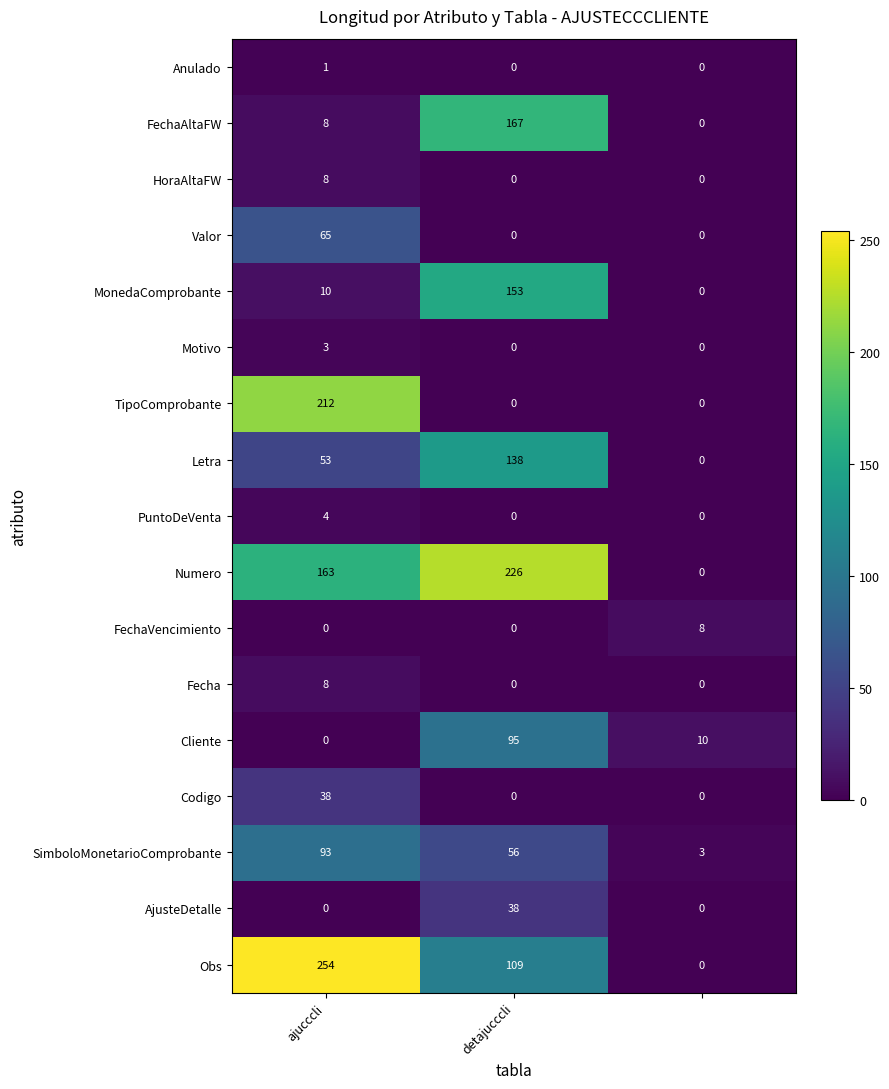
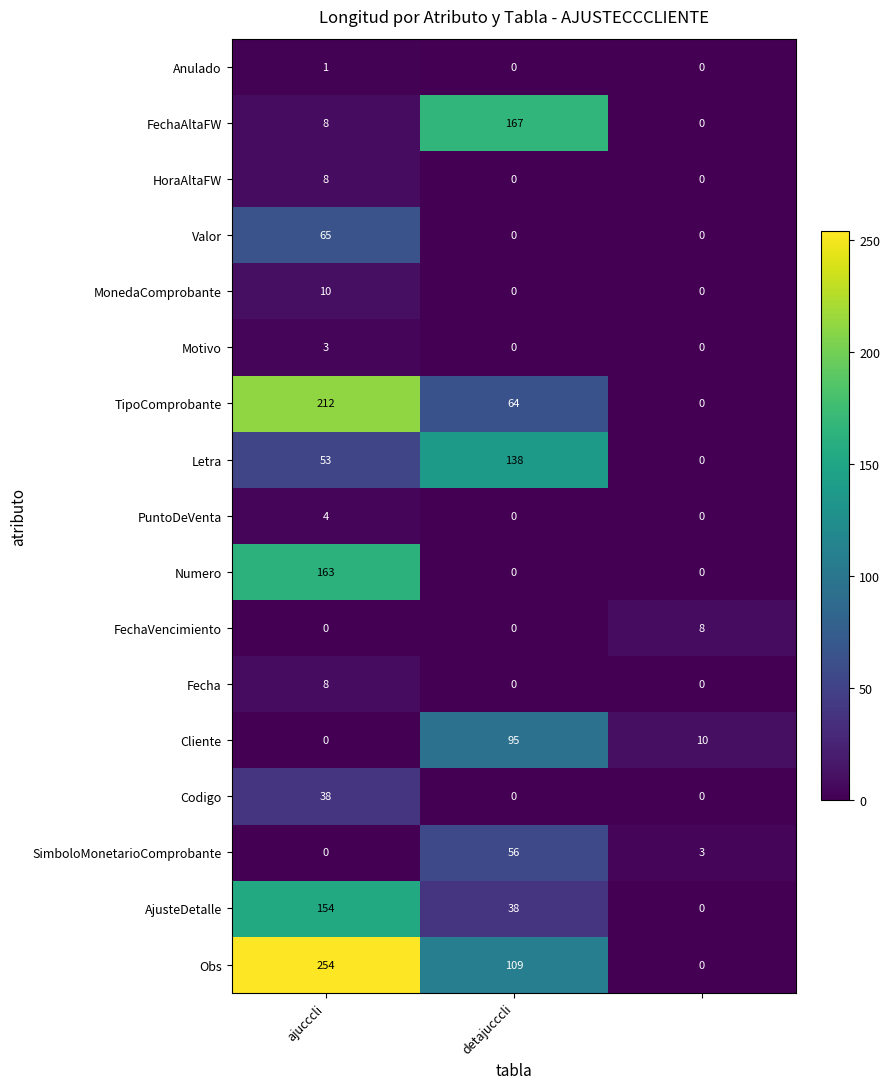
MonedaComprobante, detajucccli: 153 -> 0
TipoComprobante, detajucccli: 0 -> 64
Numero, detajucccli: 226 -> 0
SimboloMonetarioComprobante, ajucccli: 93 -> 0
AjusteDetalle, ajucccli: 0 -> 154
